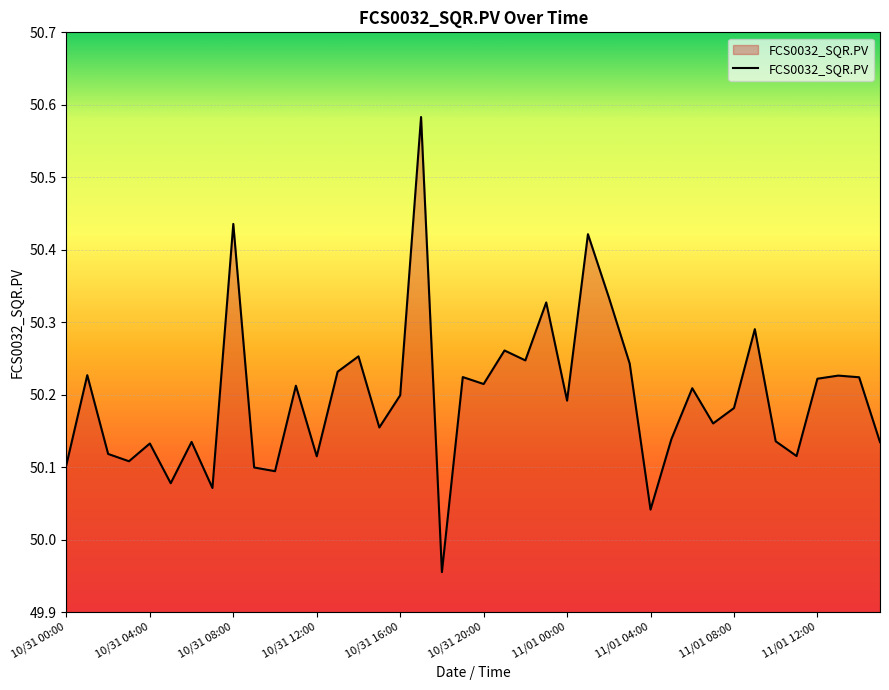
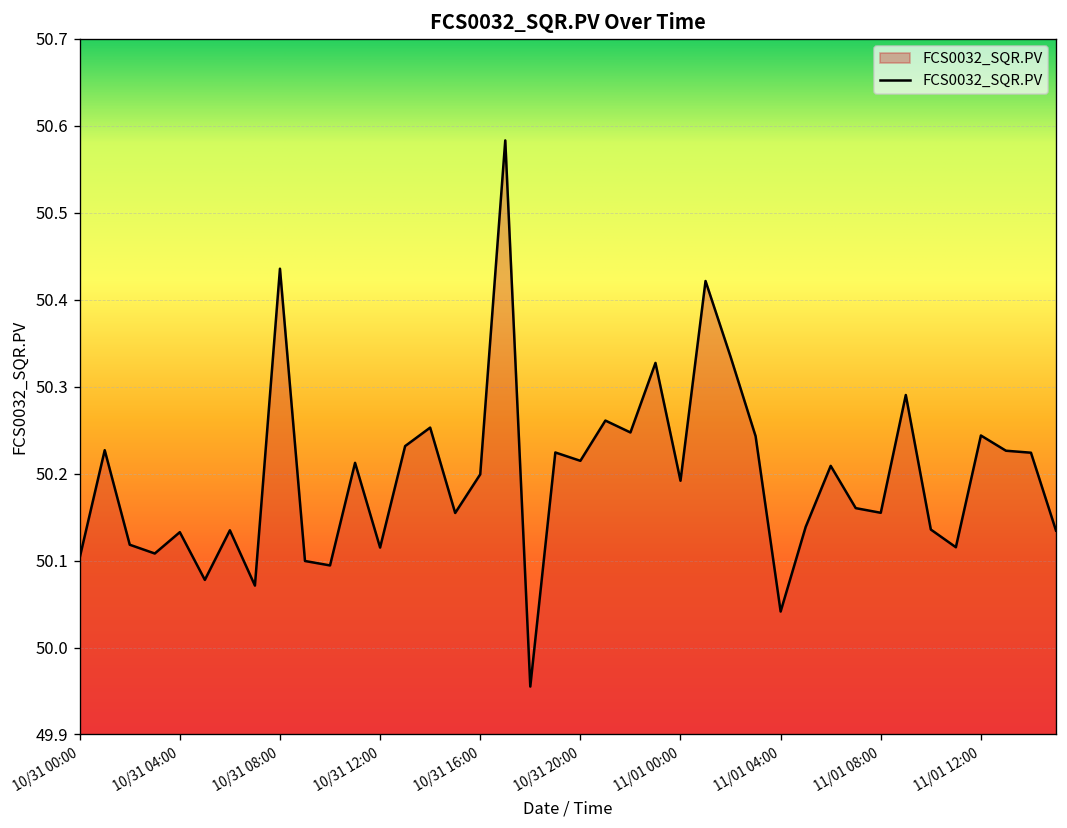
11/01 08:00: 50.18 -> 50.15
11/01 12:00: 50.22 -> 50.24
